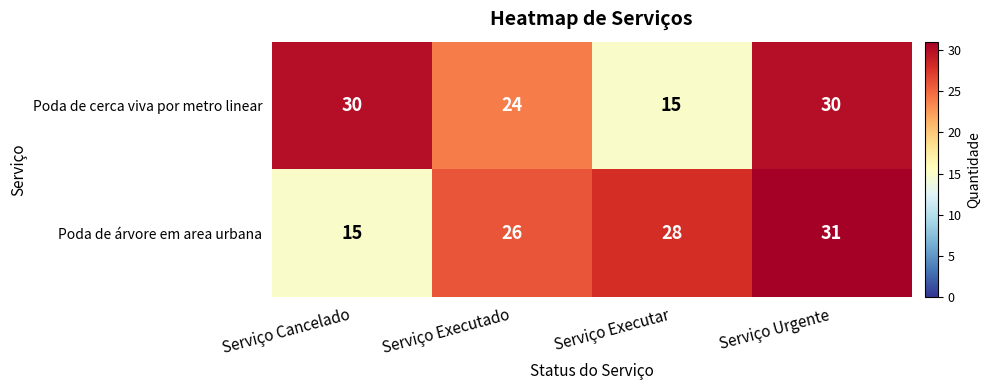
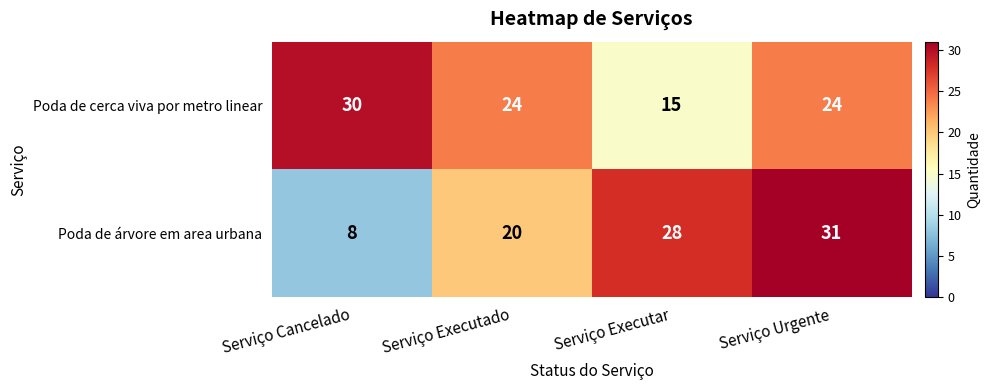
Poda de cerca viva por metro linear, Serviço Urgente: 30 -> 24
Poda de árvore em area urbana, Serviço Cancelado: 15 -> 8
Poda de árvore em area urbana, Serviço Executado: 26 -> 20
